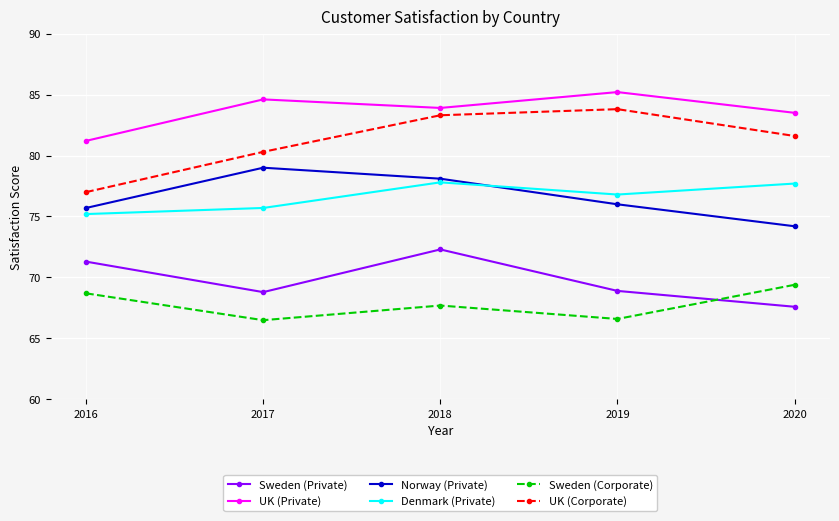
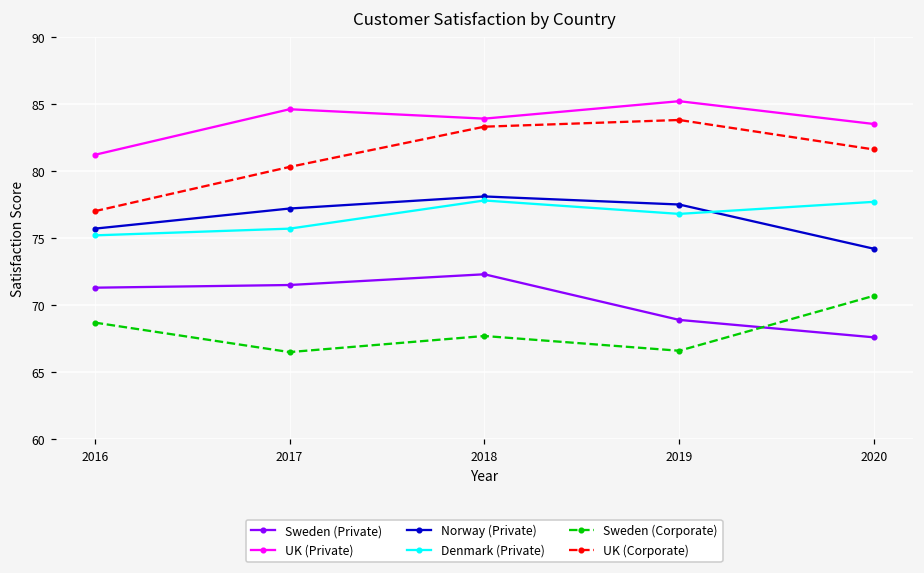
Sweden (Private), 2017: 68.8 -> 71.5
Norway (Private), 2017: 79.0 -> 77.2
Norway (Private), 2019: 76.0 -> 77.5
Sweden (Corporate), 2020: 69.4 -> 70.7
